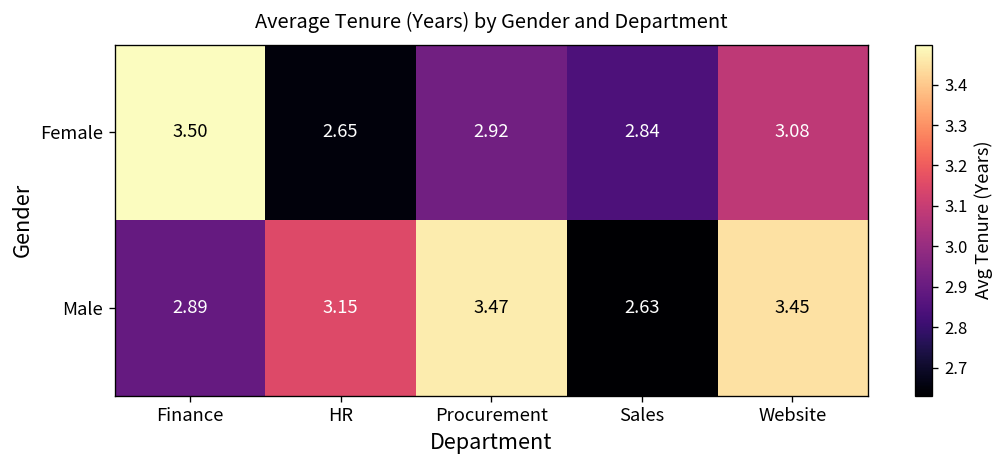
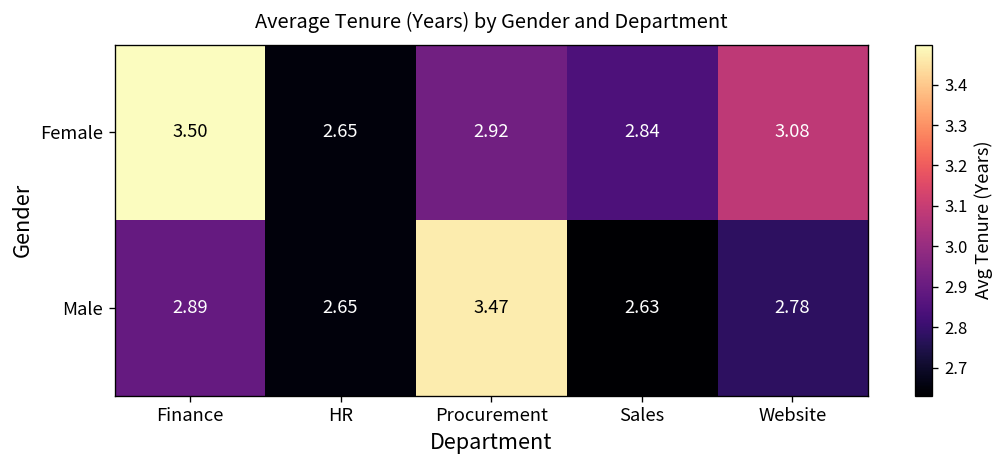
Male, HR: 3.15 -> 2.65
Male, Website: 3.45 -> 2.78
